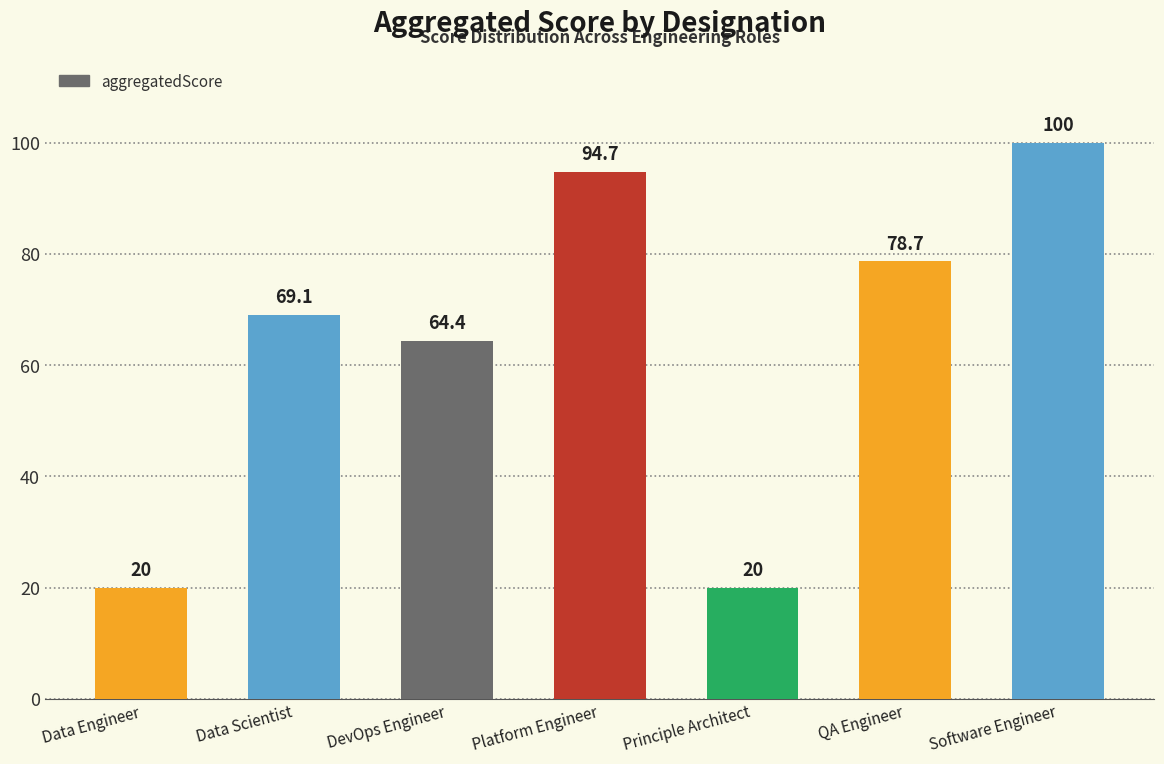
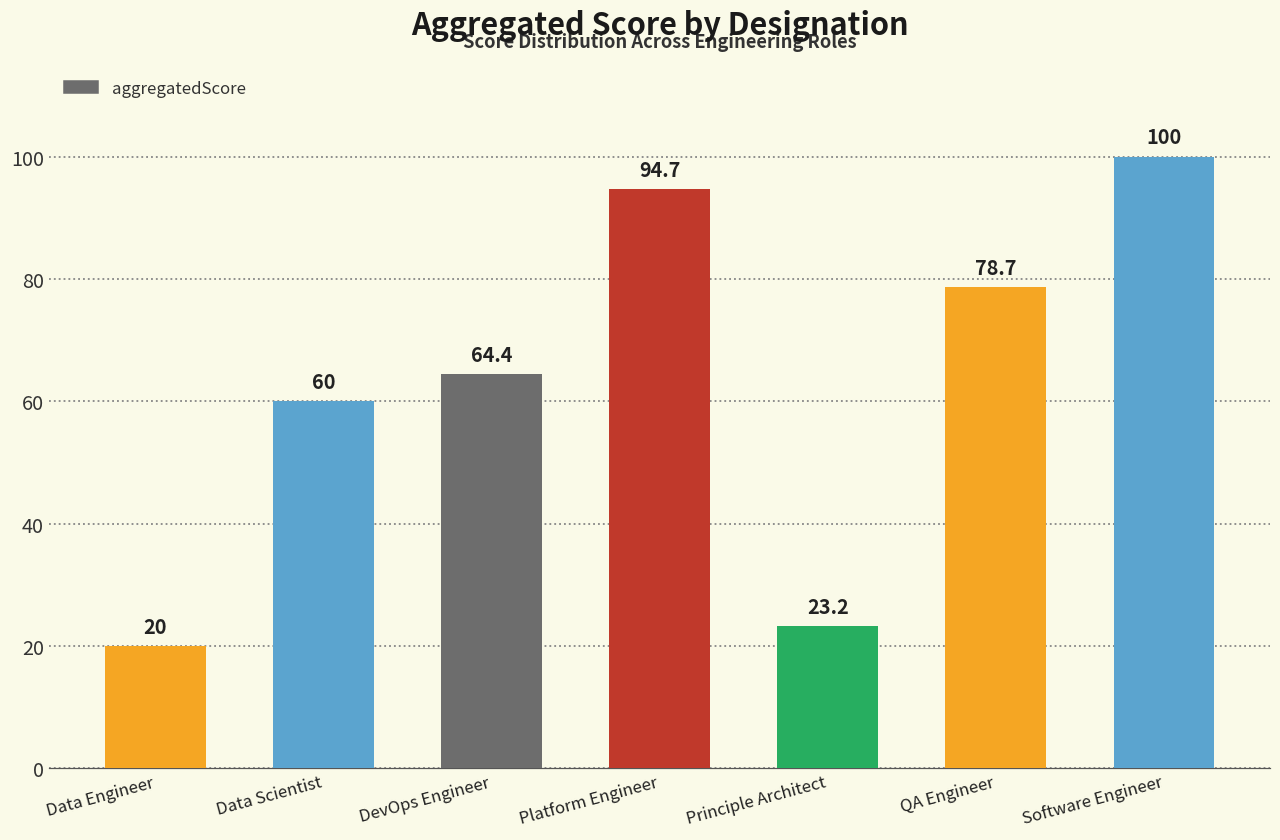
Data Scientist: 69.1 -> 60
Principle Architect: 20 -> 23.2
